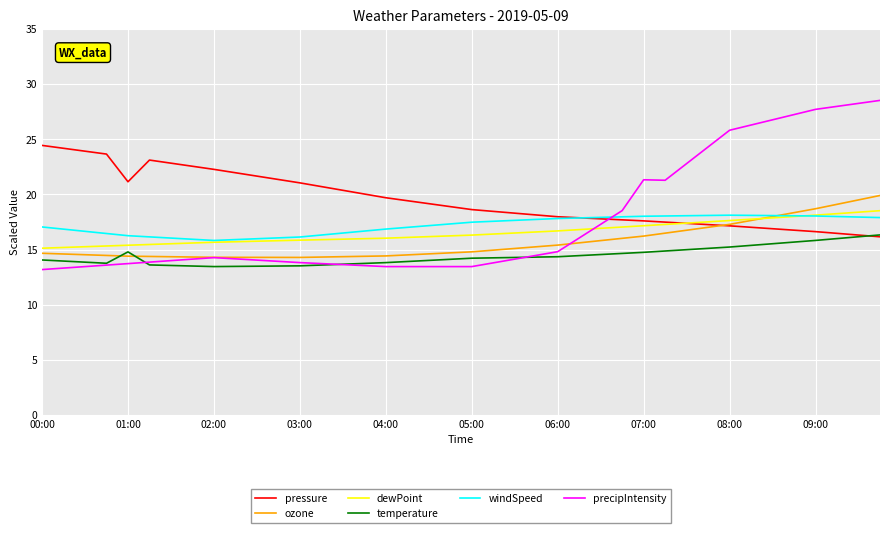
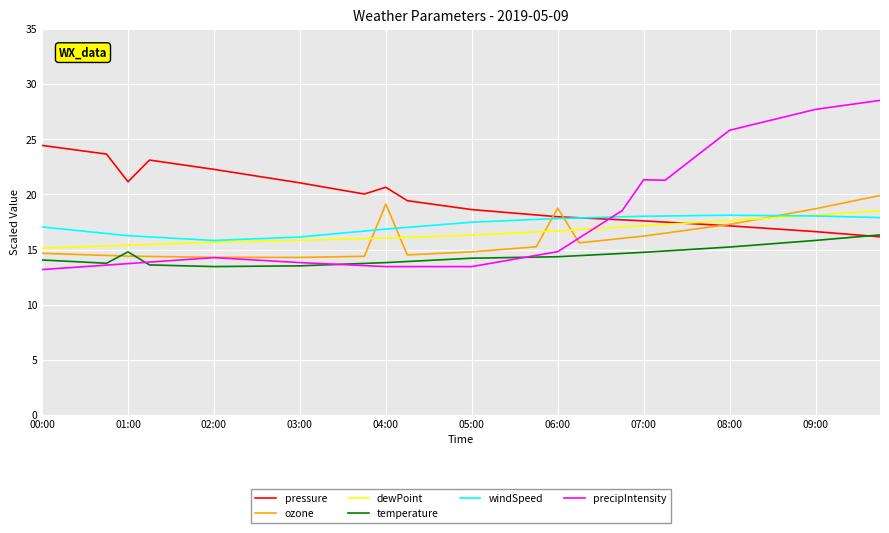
pressure, 04:00: 19.7 -> 20.6
ozone, 04:00: 14.4 -> 19.1
ozone, 06:00: 15.4 -> 18.8
